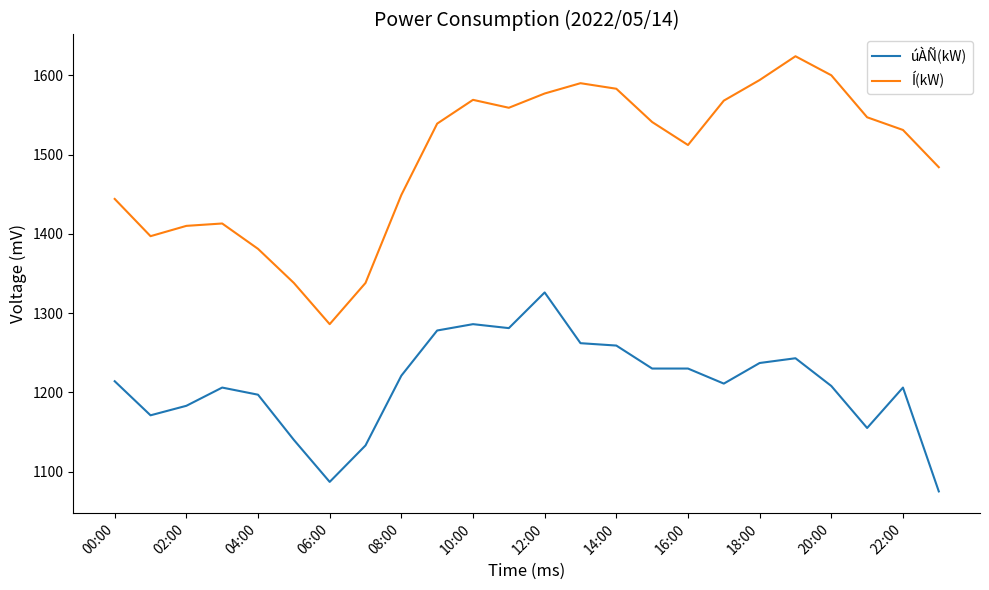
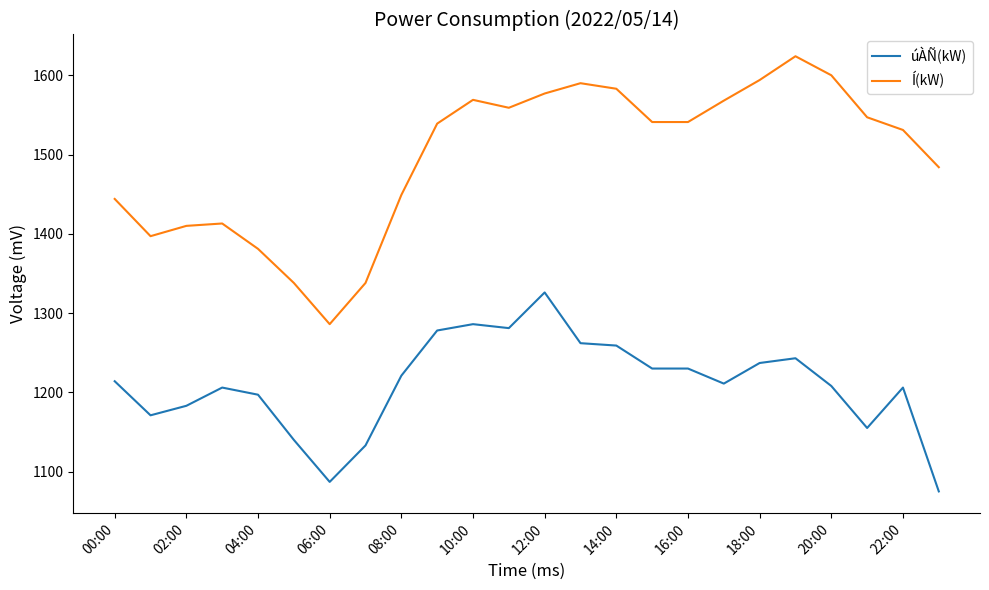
Í(kW), 16:00: 1510 -> 1540
